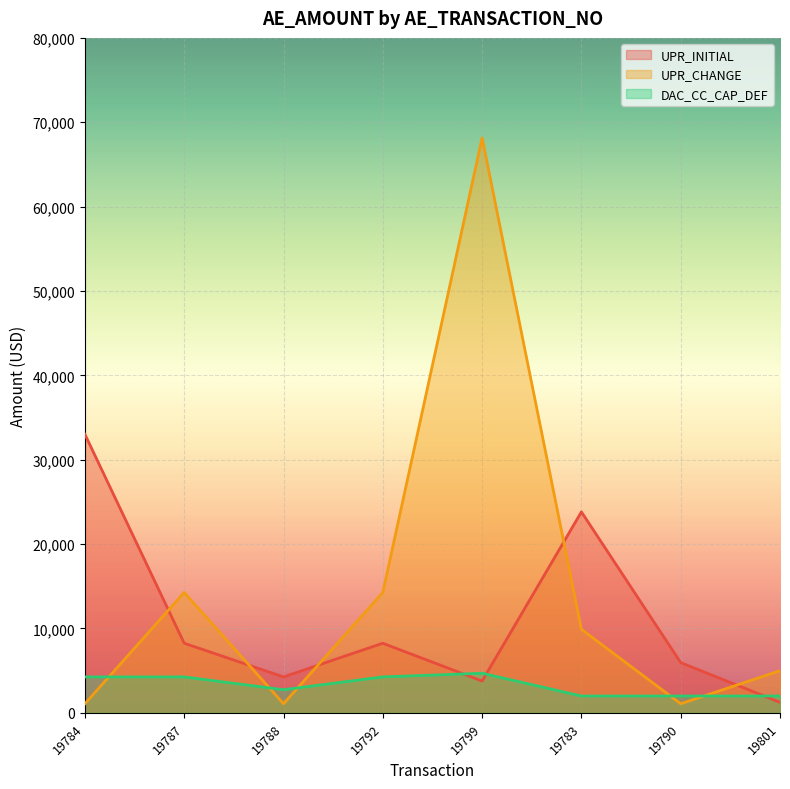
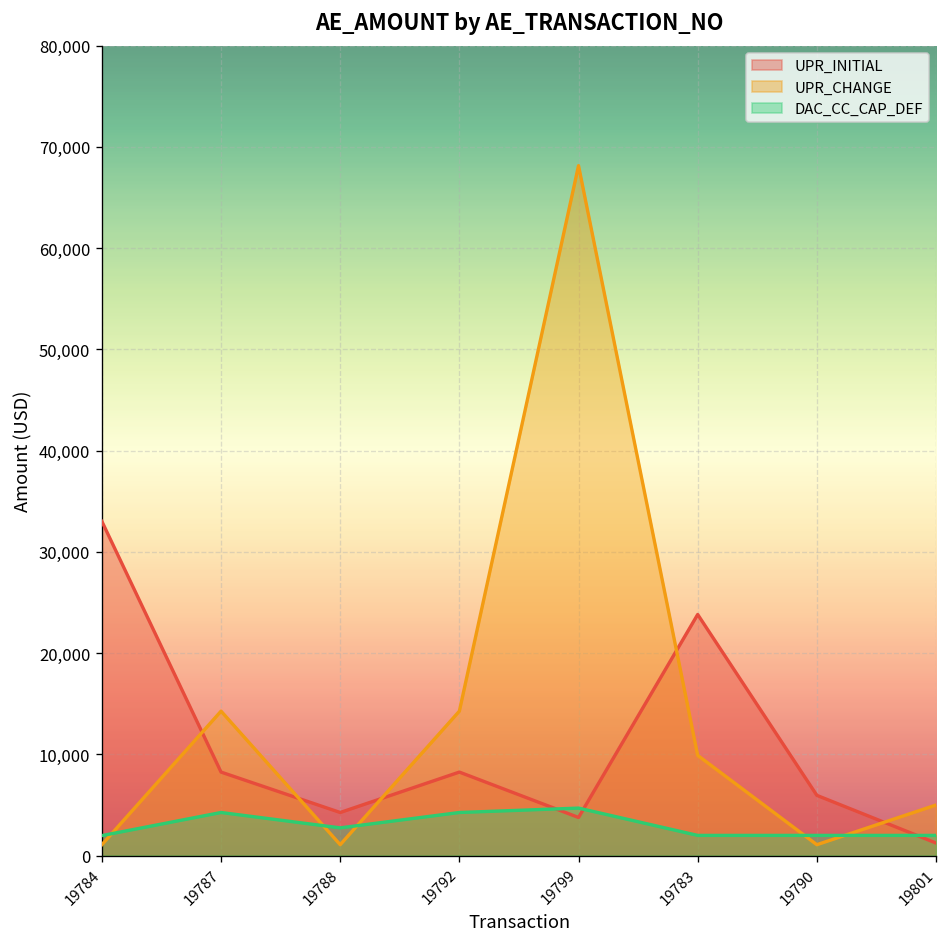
DAC_CC_CAP_DEF, 19784: 4,000 -> 2,000
